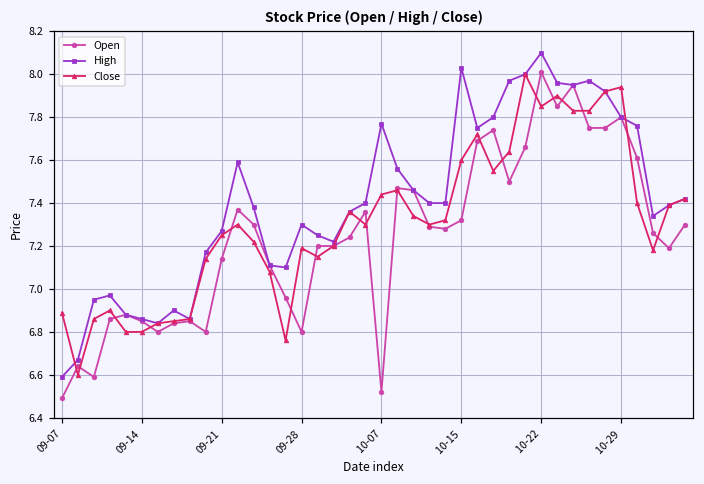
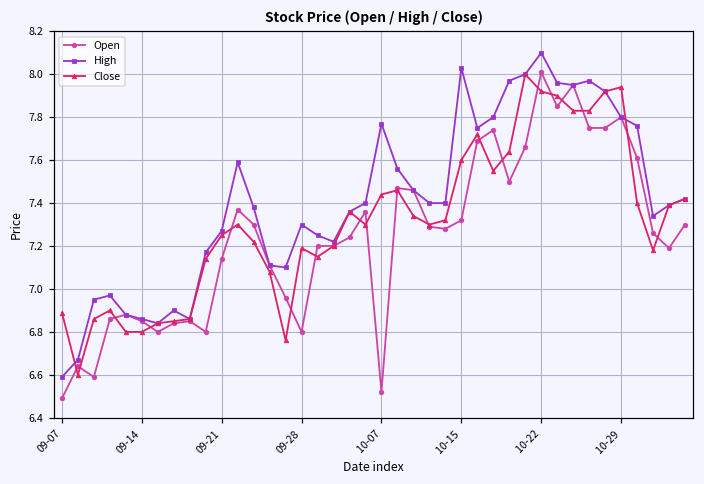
Close, 10-22: 7.85 -> 7.92
